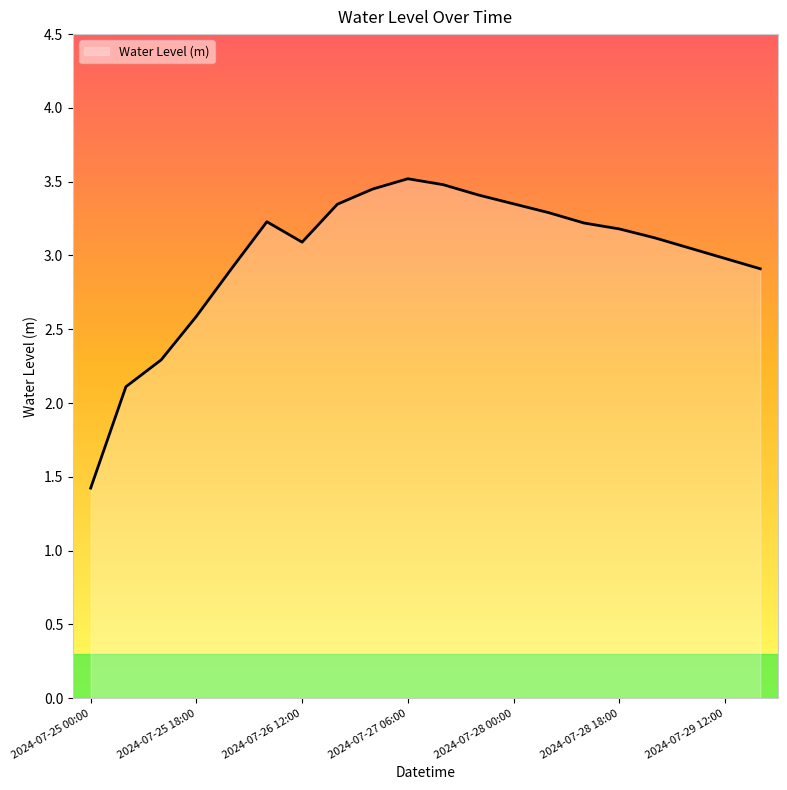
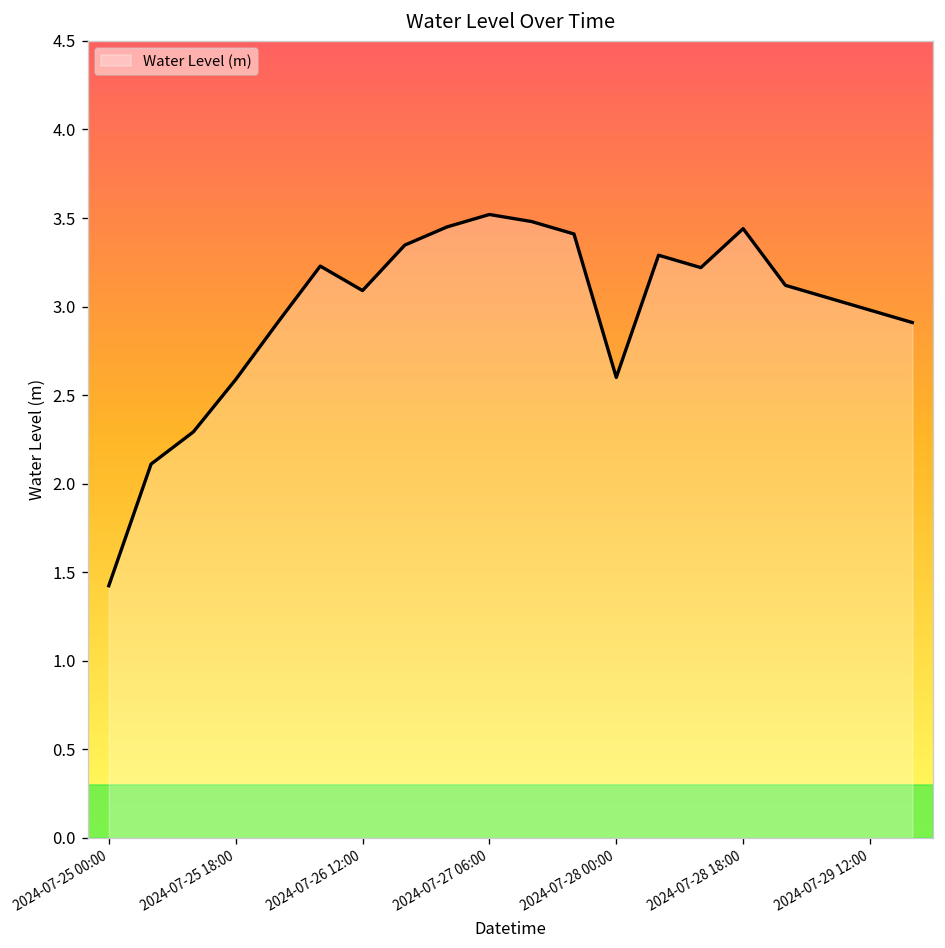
2024-07-28 00:00: 3.35 -> 2.60
2024-07-28 18:00: 3.18 -> 3.44
